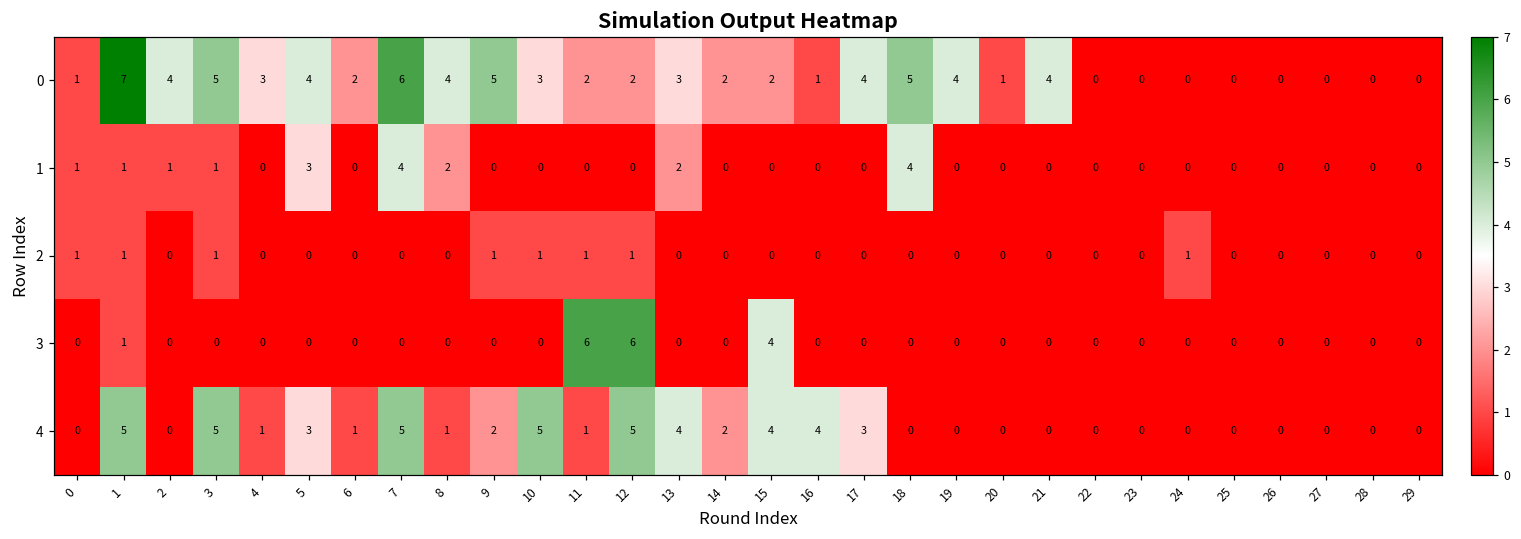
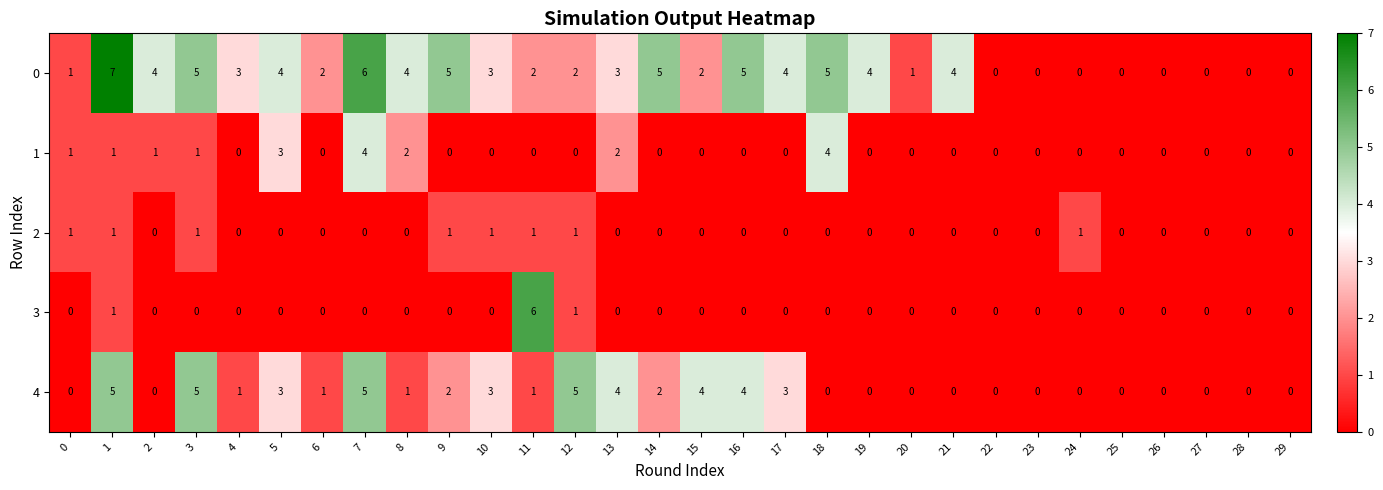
0, 14: 2 -> 5
0, 16: 1 -> 5
3, 12: 6 -> 1
3, 15: 4 -> 0
4, 10: 5 -> 3
